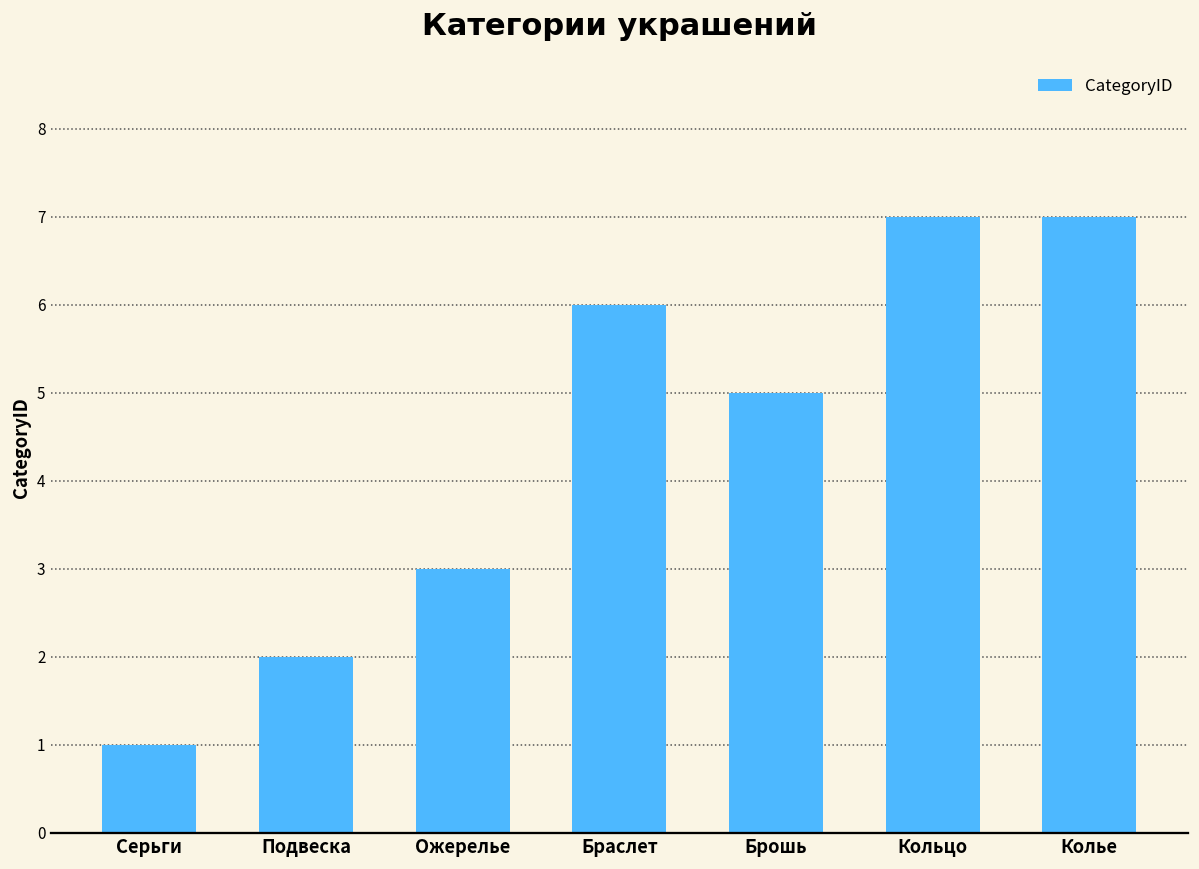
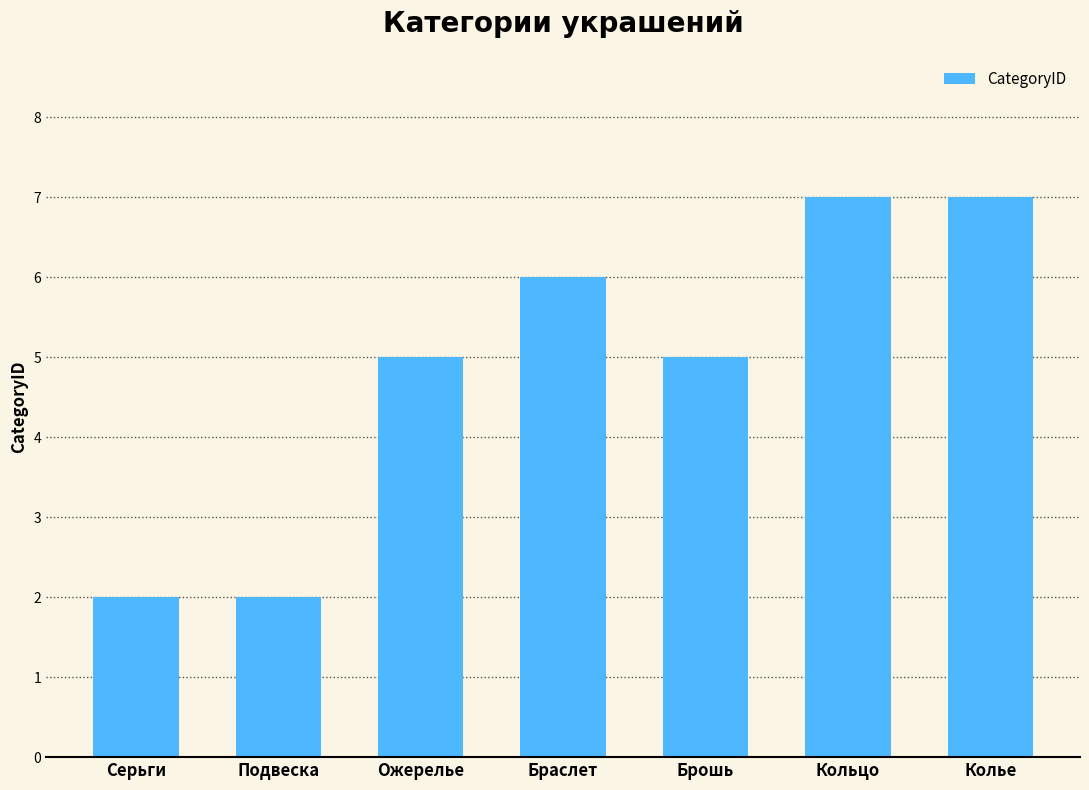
Серьги: 1 -> 2
Ожерелье: 3 -> 5
